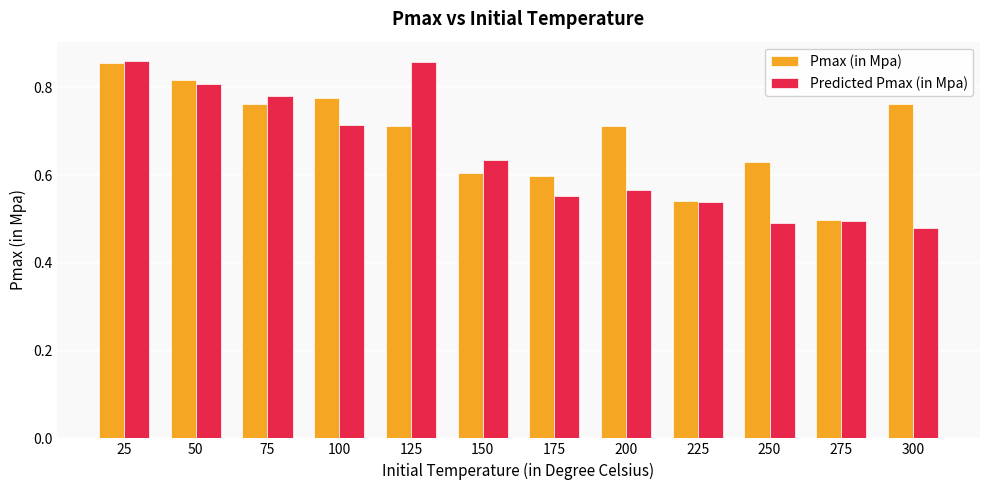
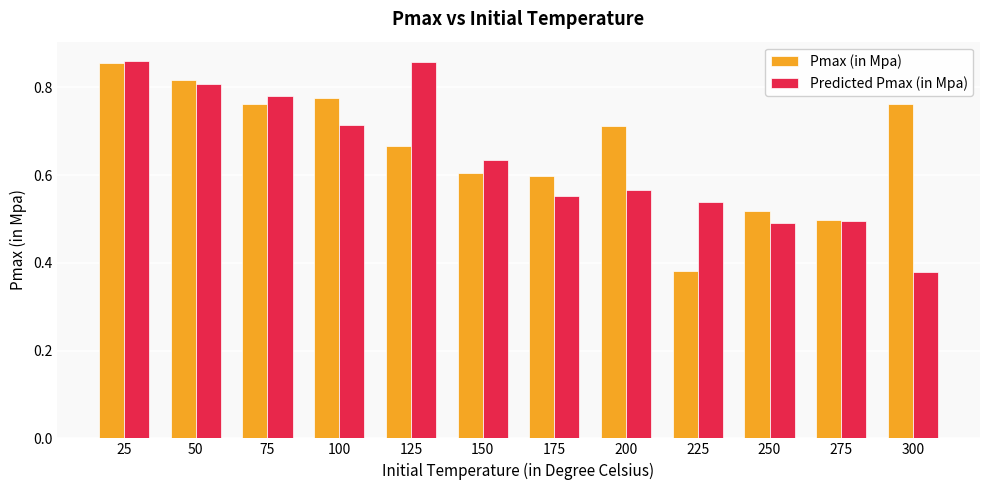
Pmax (in Mpa), 125: 0.71 -> 0.67
Pmax (in Mpa), 225: 0.54 -> 0.38
Pmax (in Mpa), 250: 0.63 -> 0.52
Predicted Pmax (in Mpa), 300: 0.48 -> 0.38
